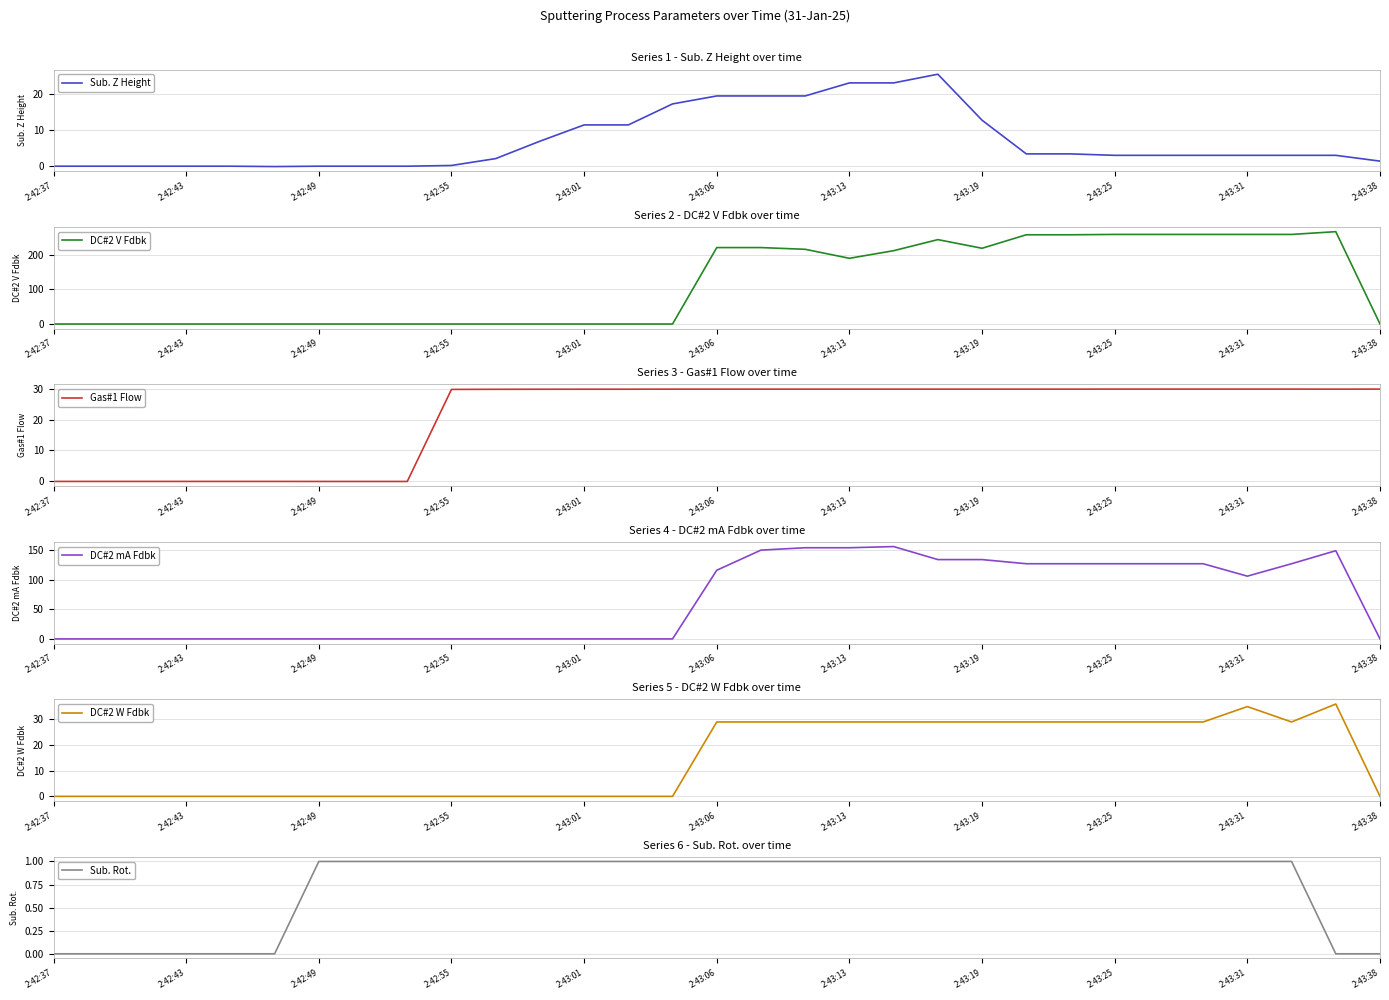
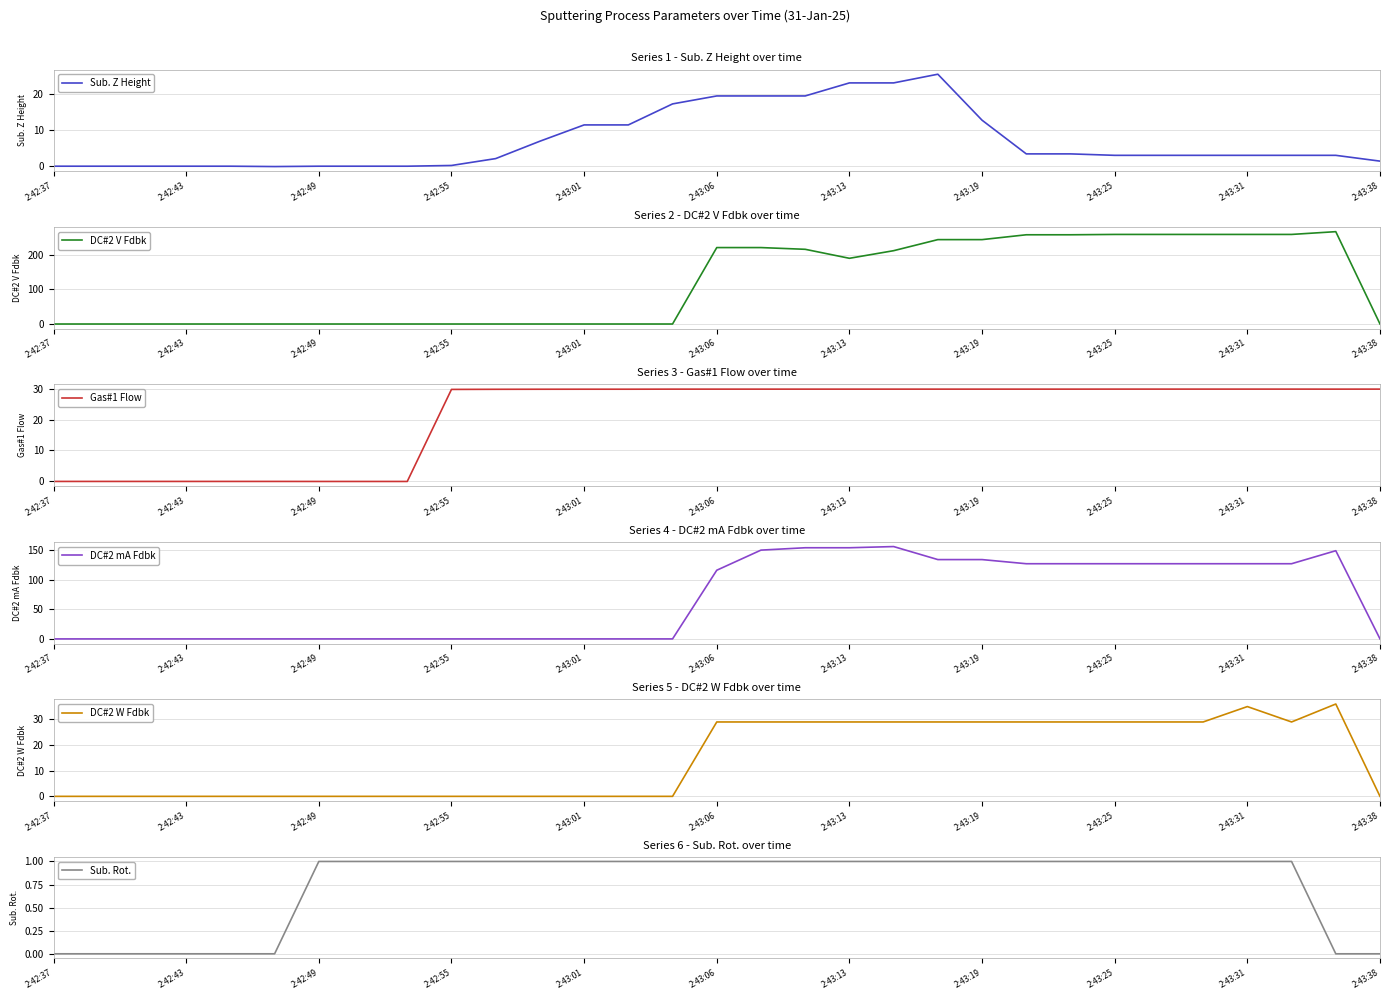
Series 2 - DC#2 V Fdbk over time, 2:43:19: 220 -> 240
Series 4 - DC#2 mA Fdbk over time, 2:43:31: 110 -> 130
